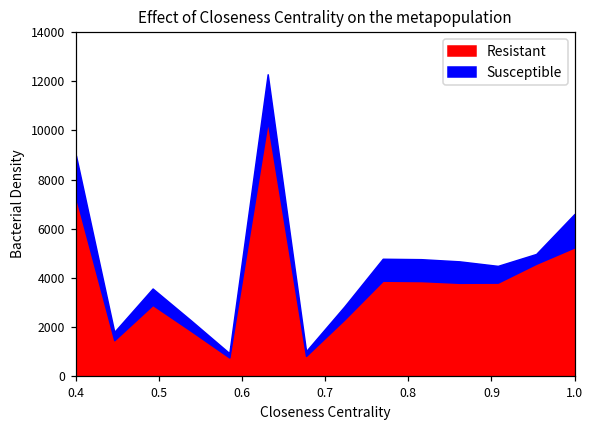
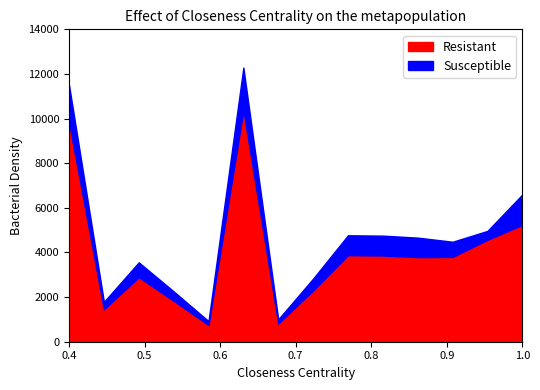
Resistant, 0.4: 7300 -> 9800
